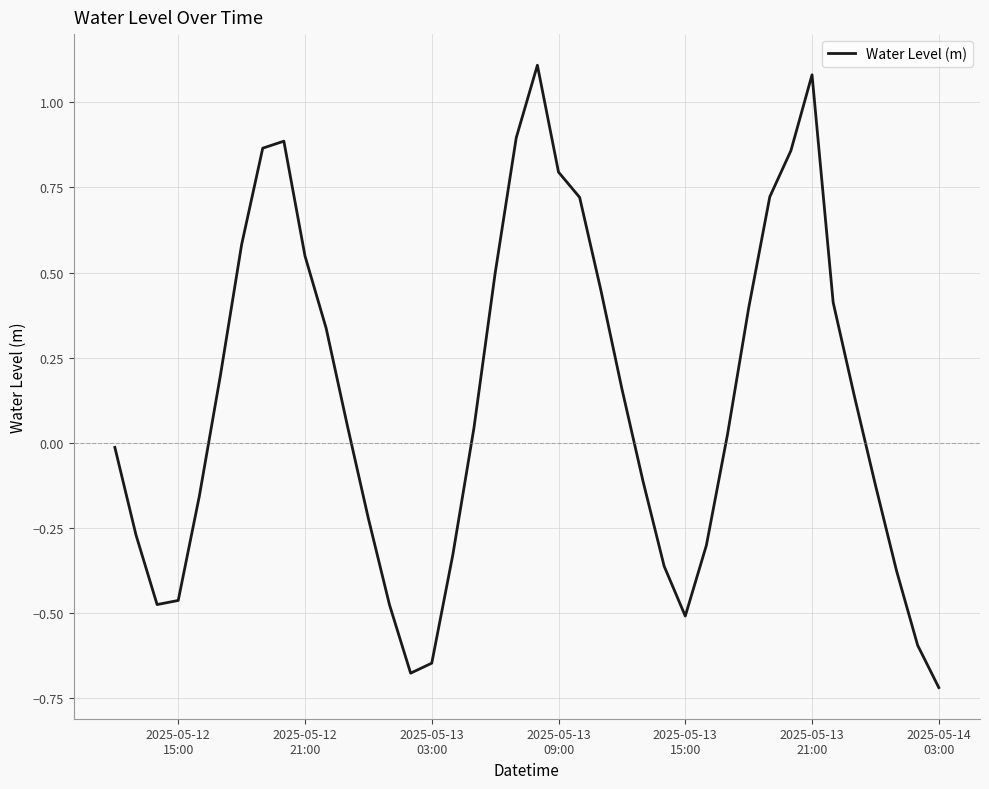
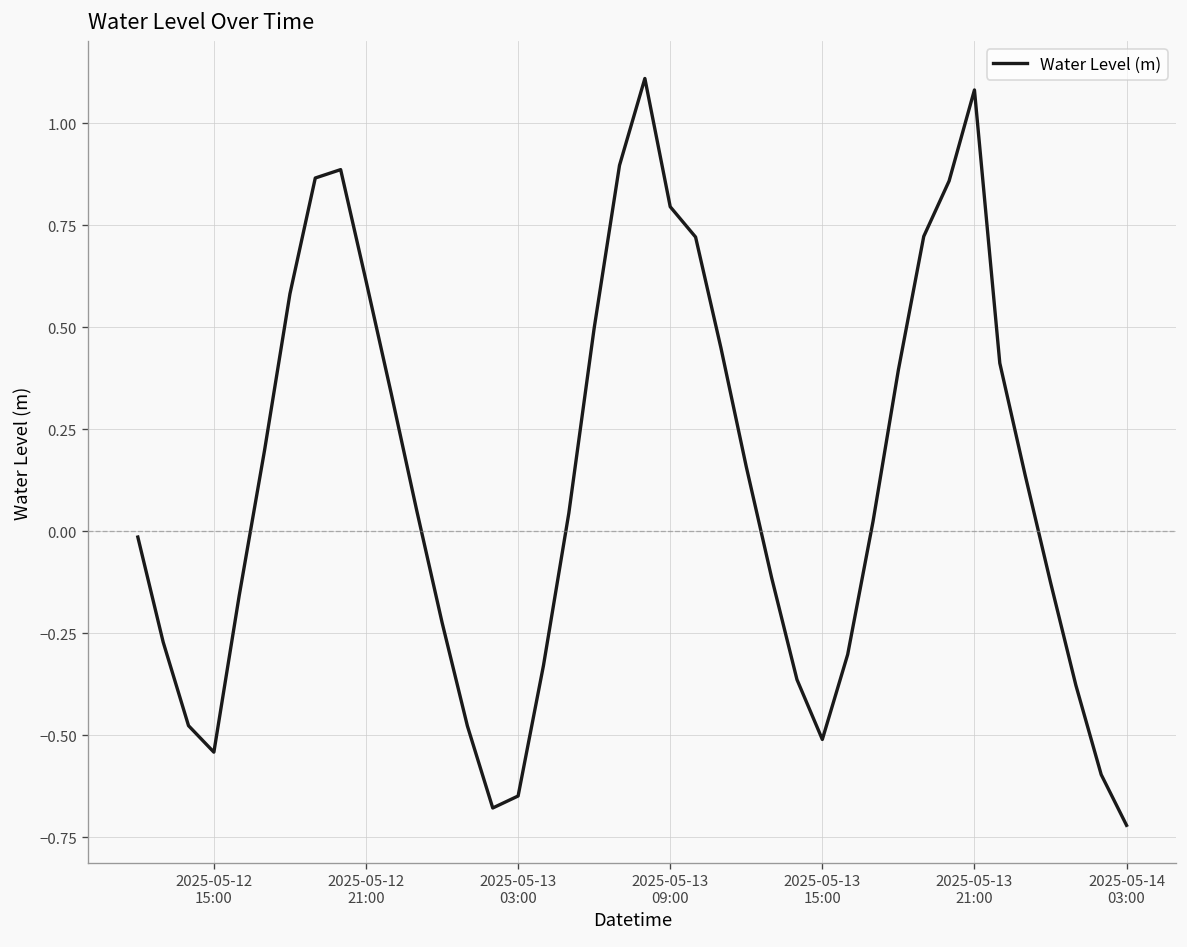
2025-05-12 15:00: -0.46 -> -0.54
2025-05-12 21:00: 0.55 -> 0.61
